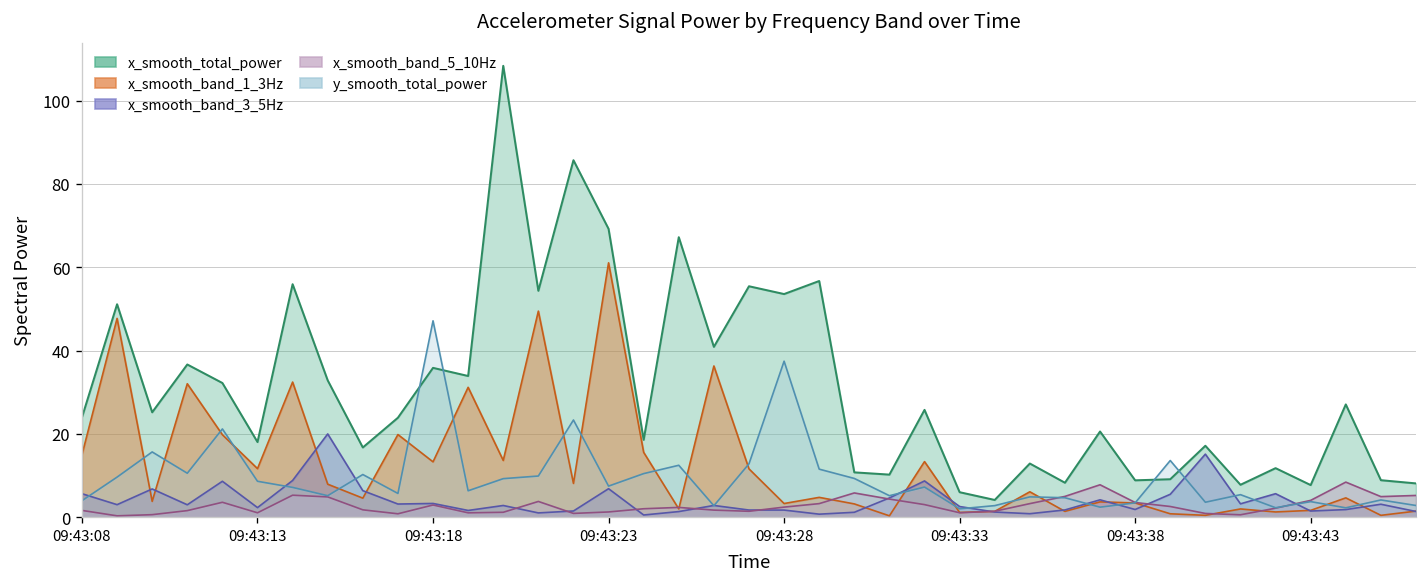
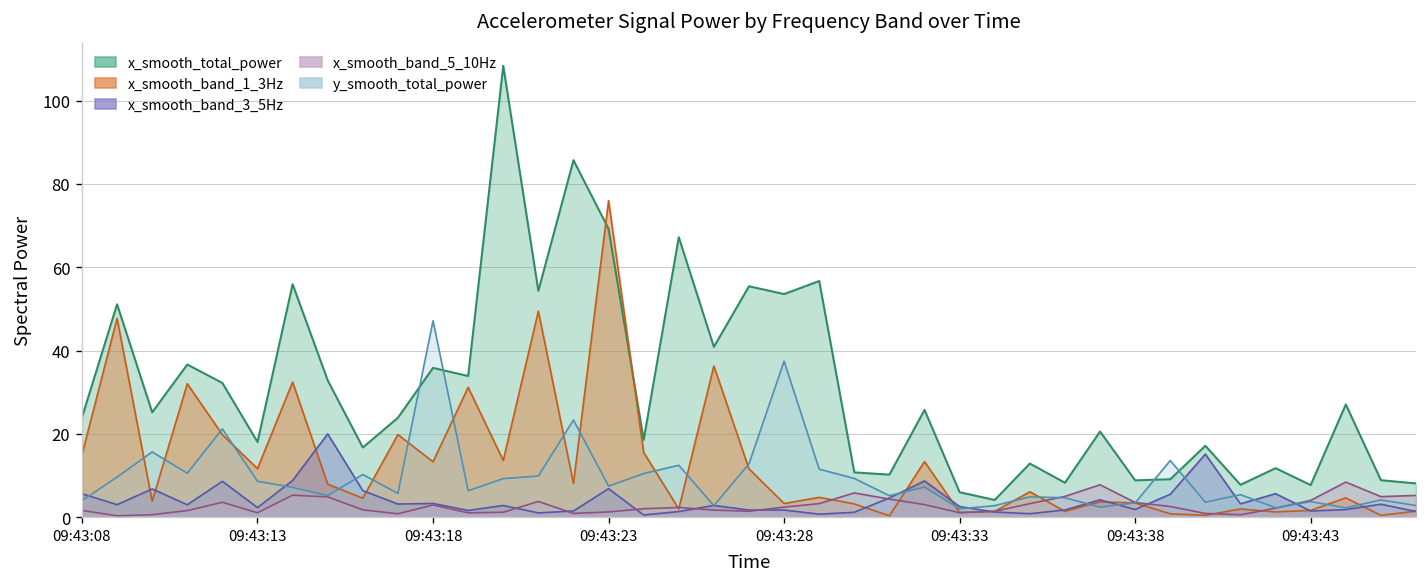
x_smooth_band_1_3Hz, 09:43:23: 61 -> 76
